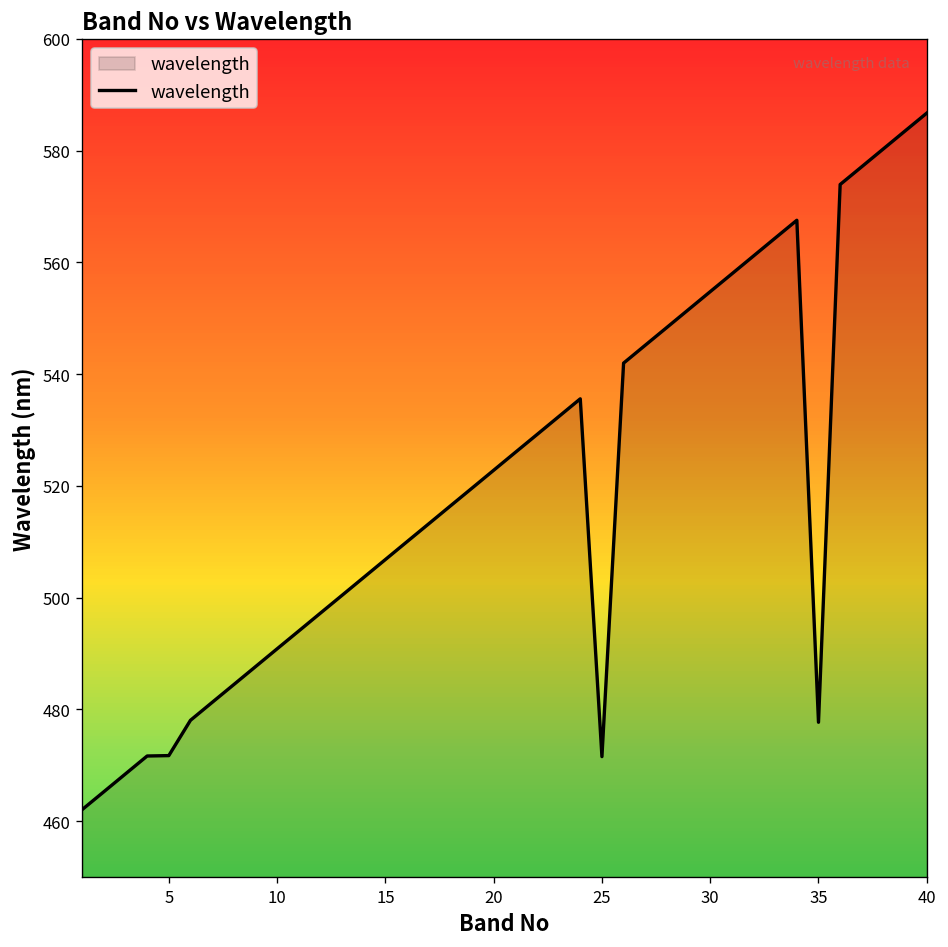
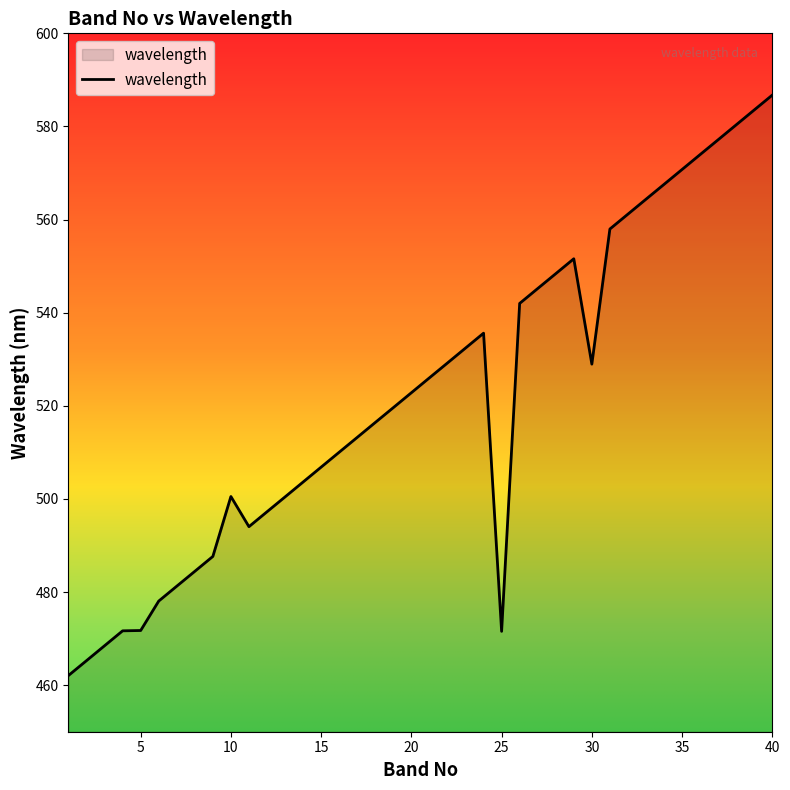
10: 491 -> 501
30: 555 -> 529
35: 478 -> 571
